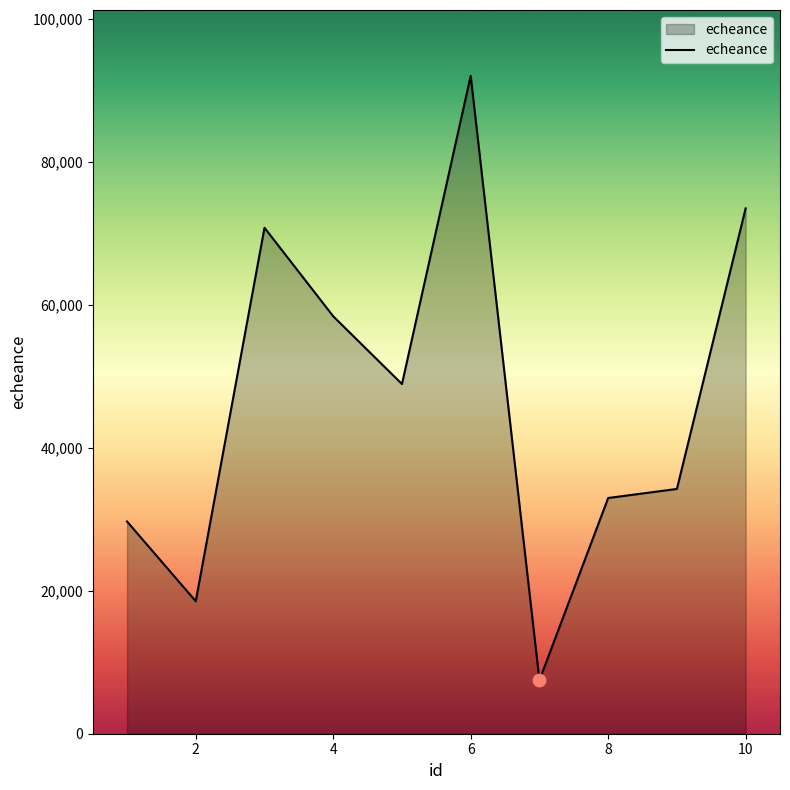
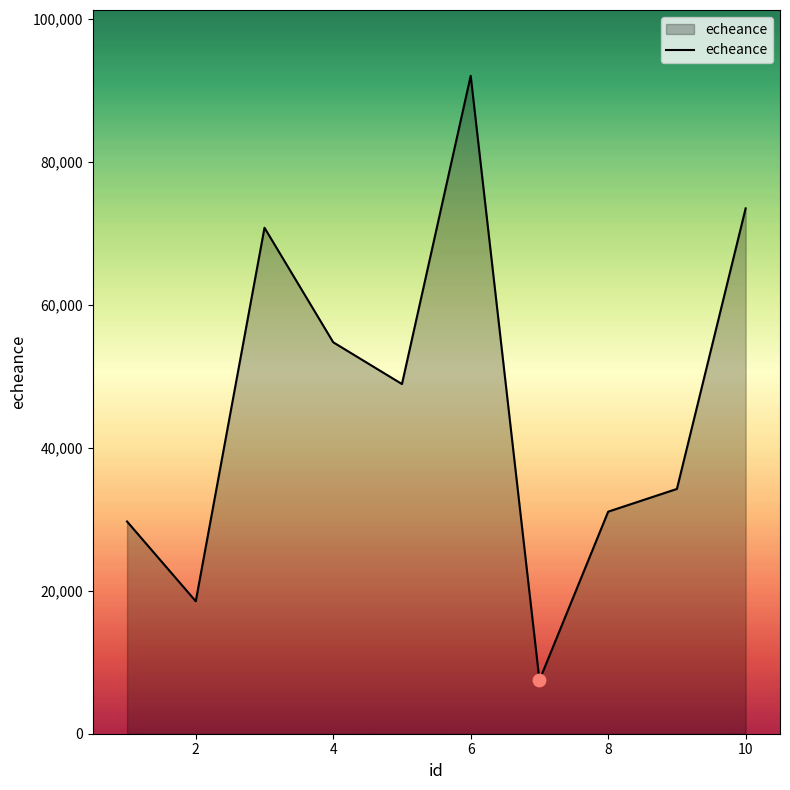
echeance, 4: 58,000 -> 55,000
echeance, 8: 33,000 -> 31,000
